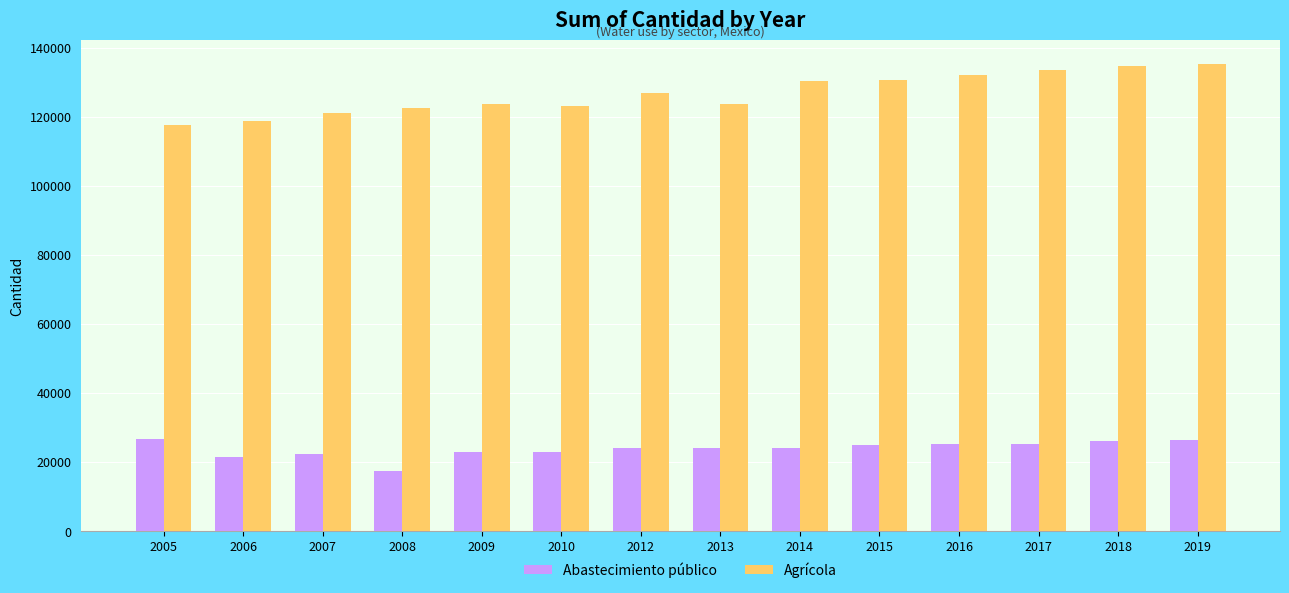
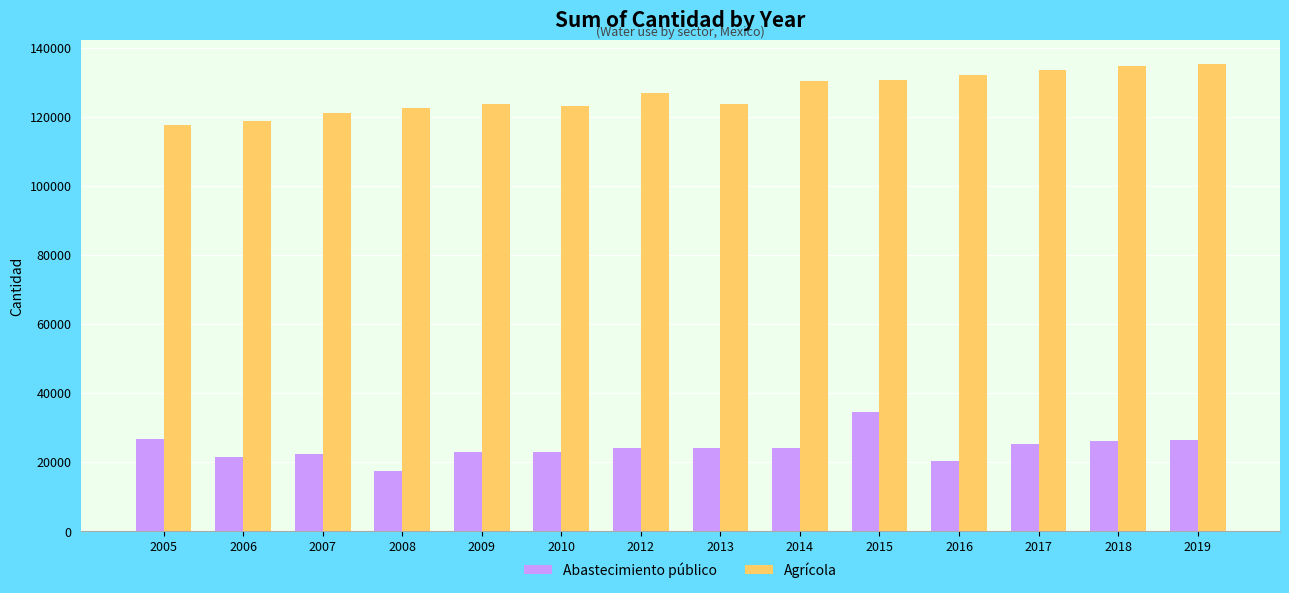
Abastecimiento público, 2015: 25000 -> 35000
Abastecimiento público, 2016: 25000 -> 20000
